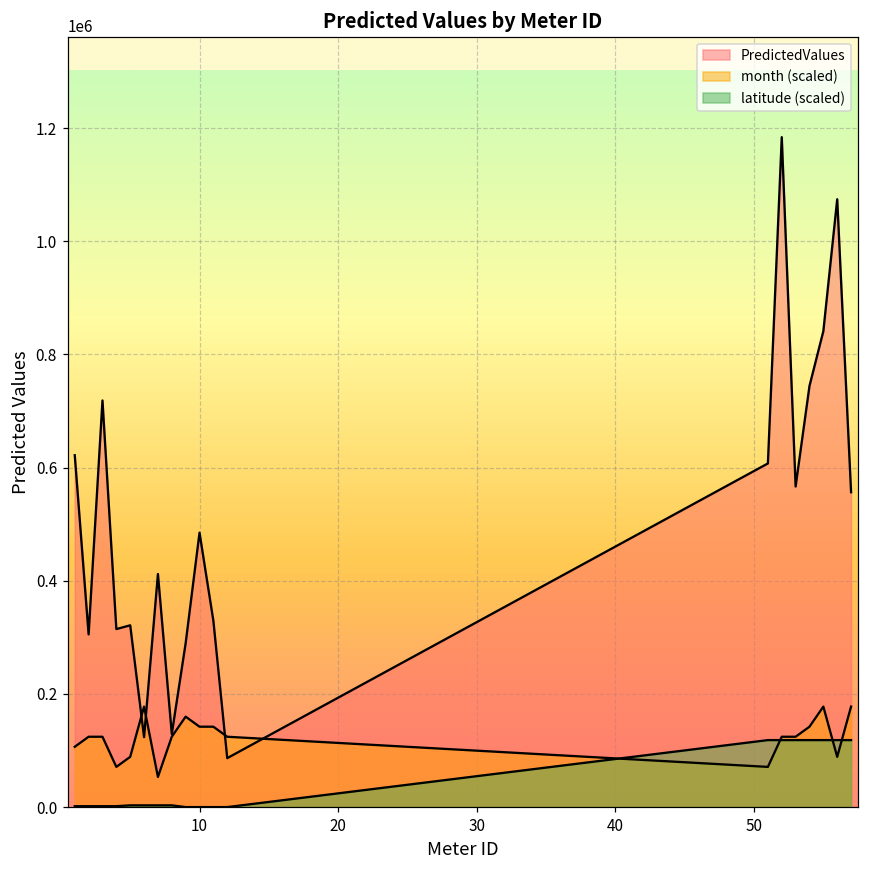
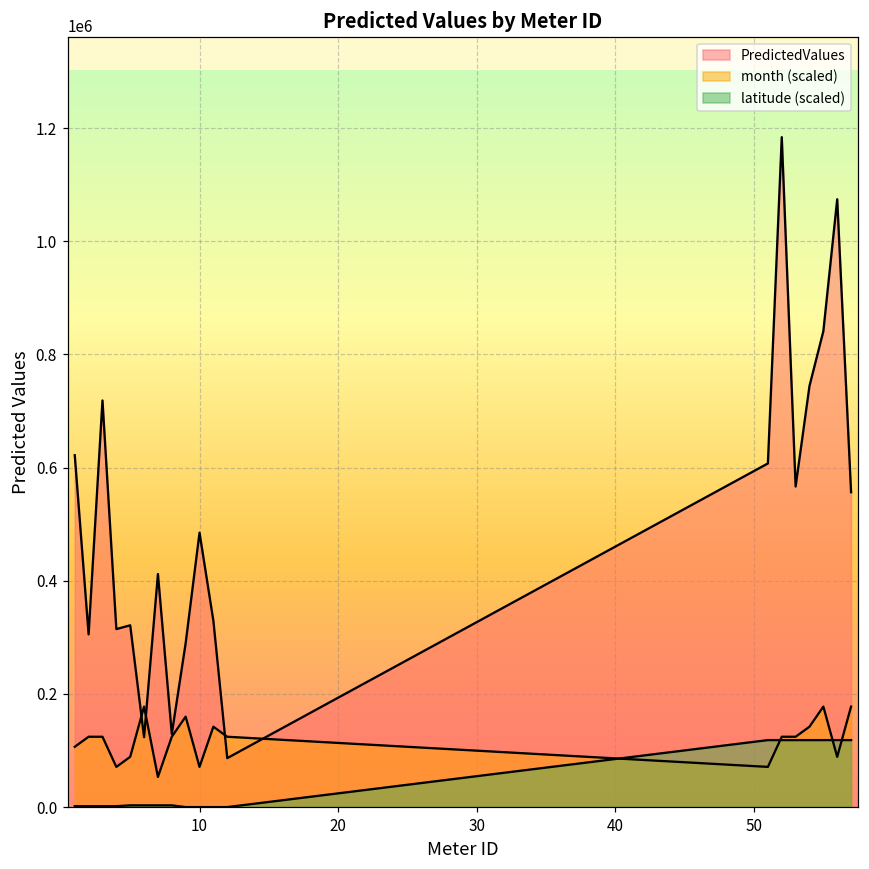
month (scaled), 10: 140000 -> 70000
